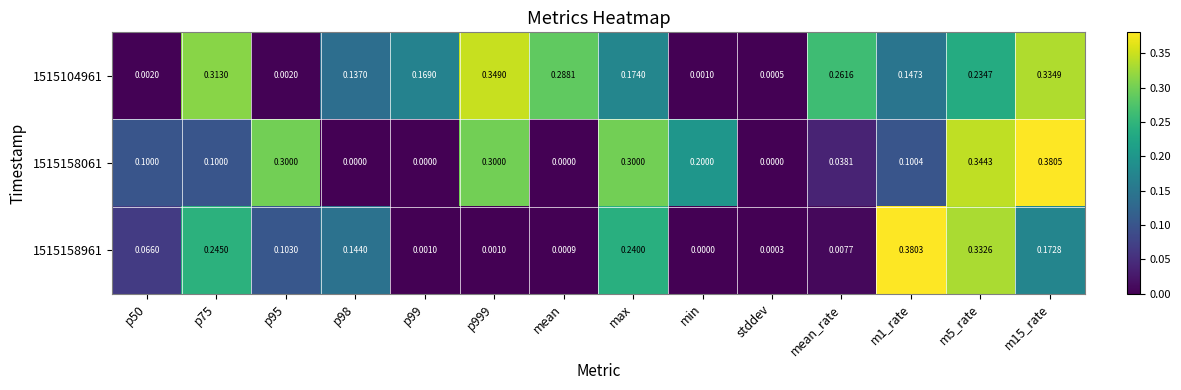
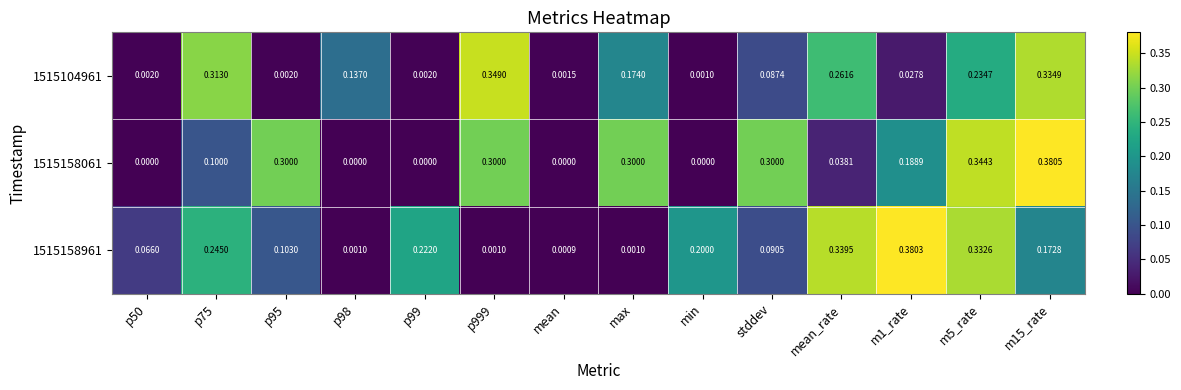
1515104961, p99: 0.1690 -> 0.0020
1515104961, mean: 0.2881 -> 0.0015
1515104961, stddev: 0.0005 -> 0.0874
1515104961, m1_rate: 0.1473 -> 0.0278
1515158061, p50: 0.1000 -> 0.0000
1515158061, min: 0.2000 -> 0.0000
1515158061, stddev: 0.0000 -> 0.3000
1515158061, m1_rate: 0.1004 -> 0.1889
1515158961, p98: 0.1440 -> 0.0010
1515158961, p99: 0.0010 -> 0.2220
1515158961, max: 0.2400 -> 0.0010
1515158961, min: 0.0000 -> 0.2000
1515158961, stddev: 0.0003 -> 0.0905
1515158961, mean_rate: 0.0077 -> 0.3395
